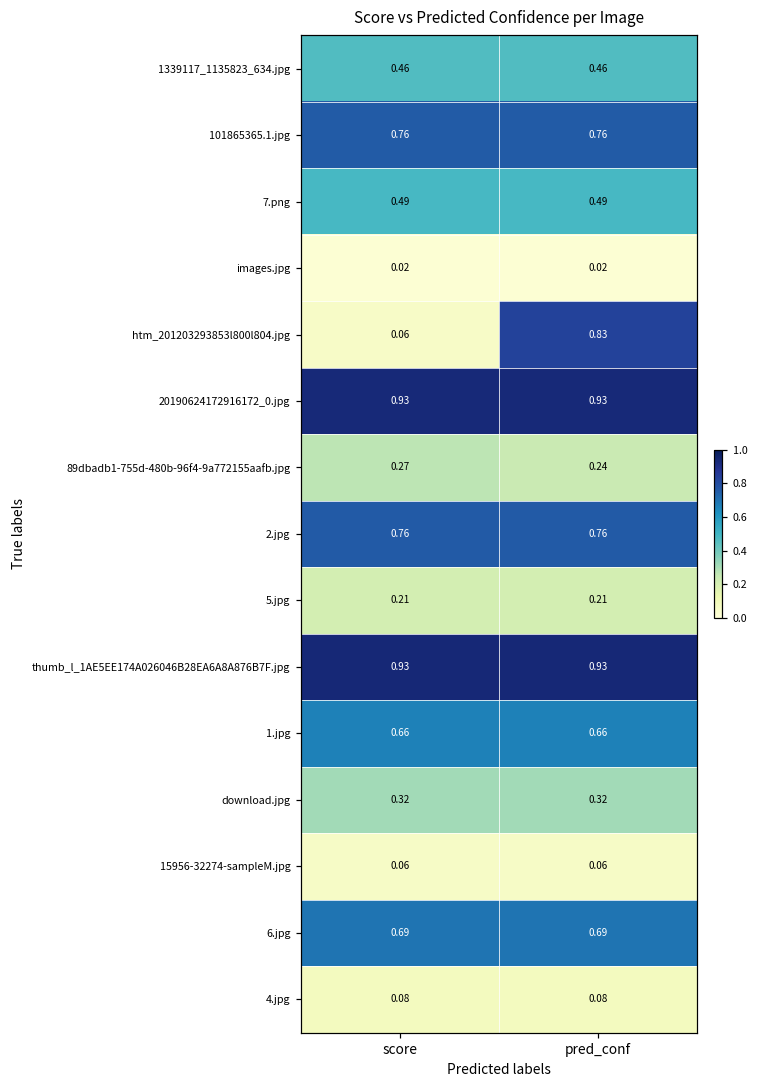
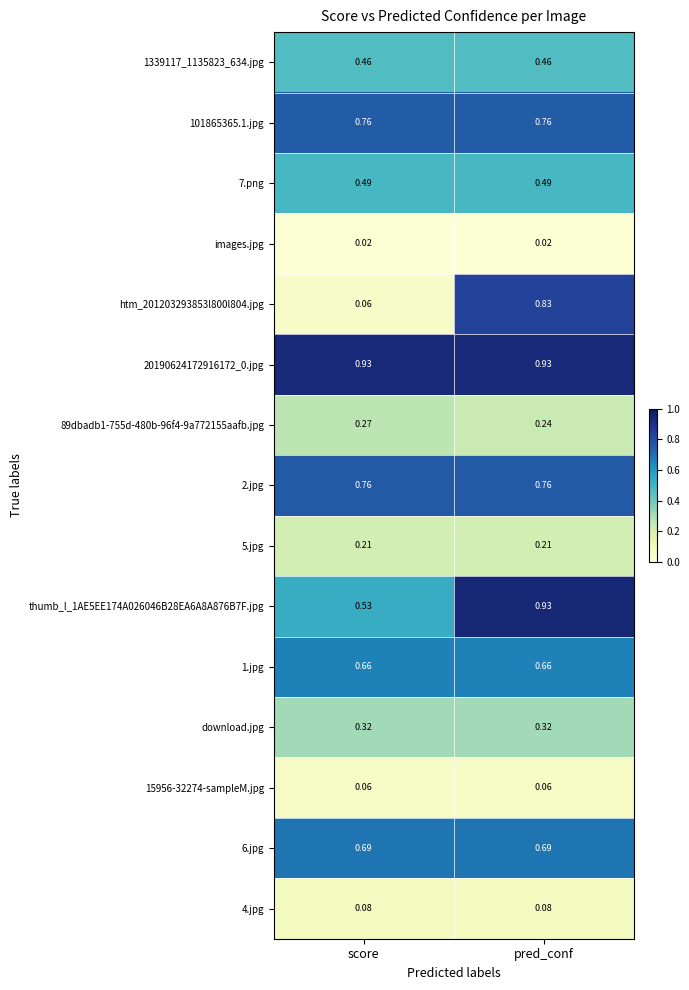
thumb_l_1AE5EE174A026046B28EA6A8A876B7F.jpg, score: 0.93 -> 0.53
